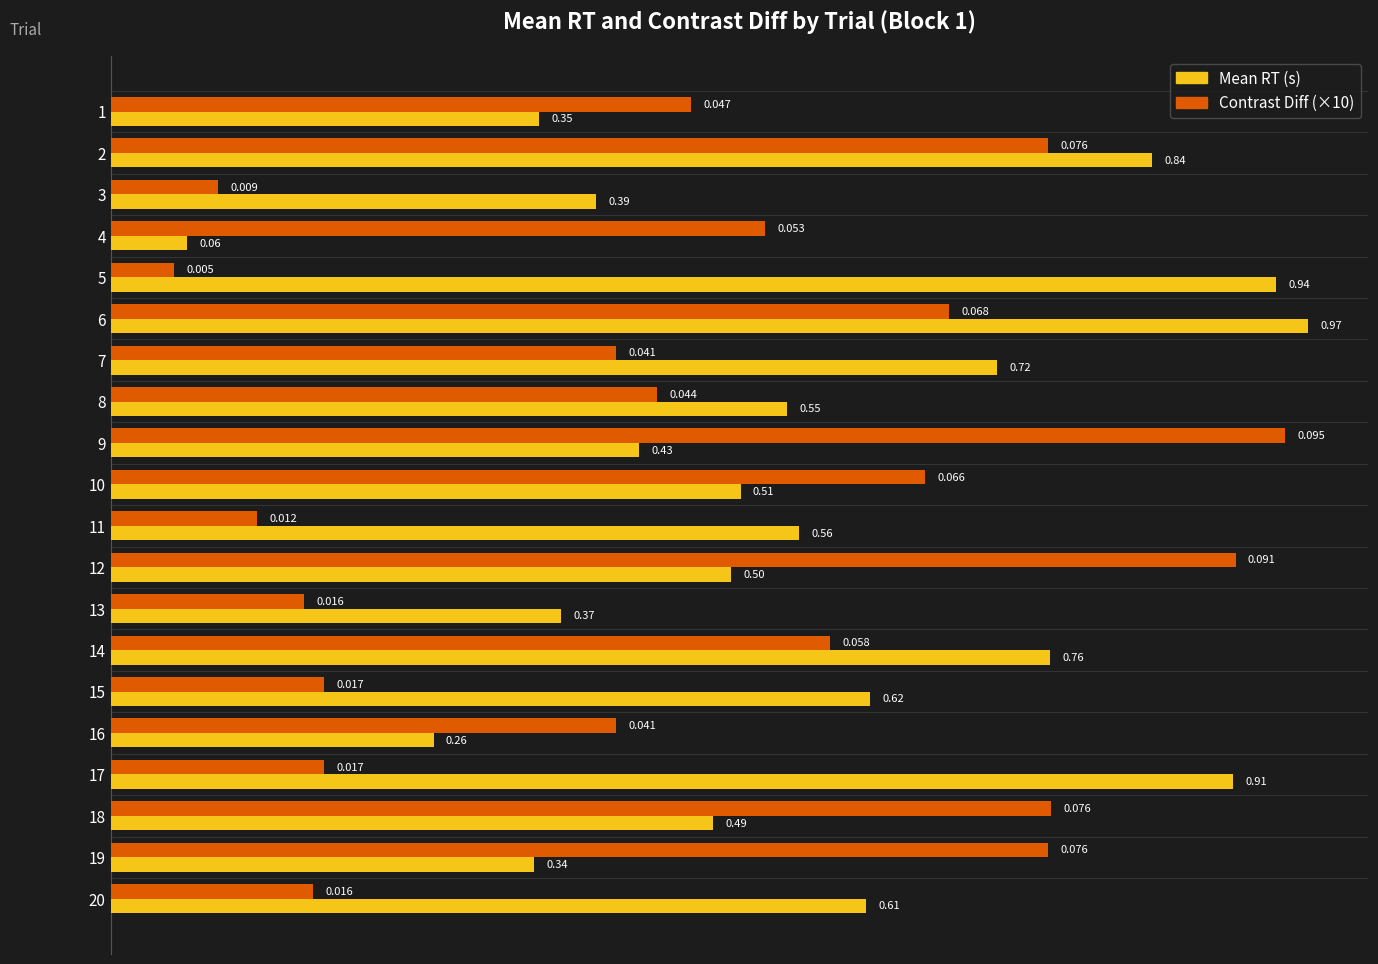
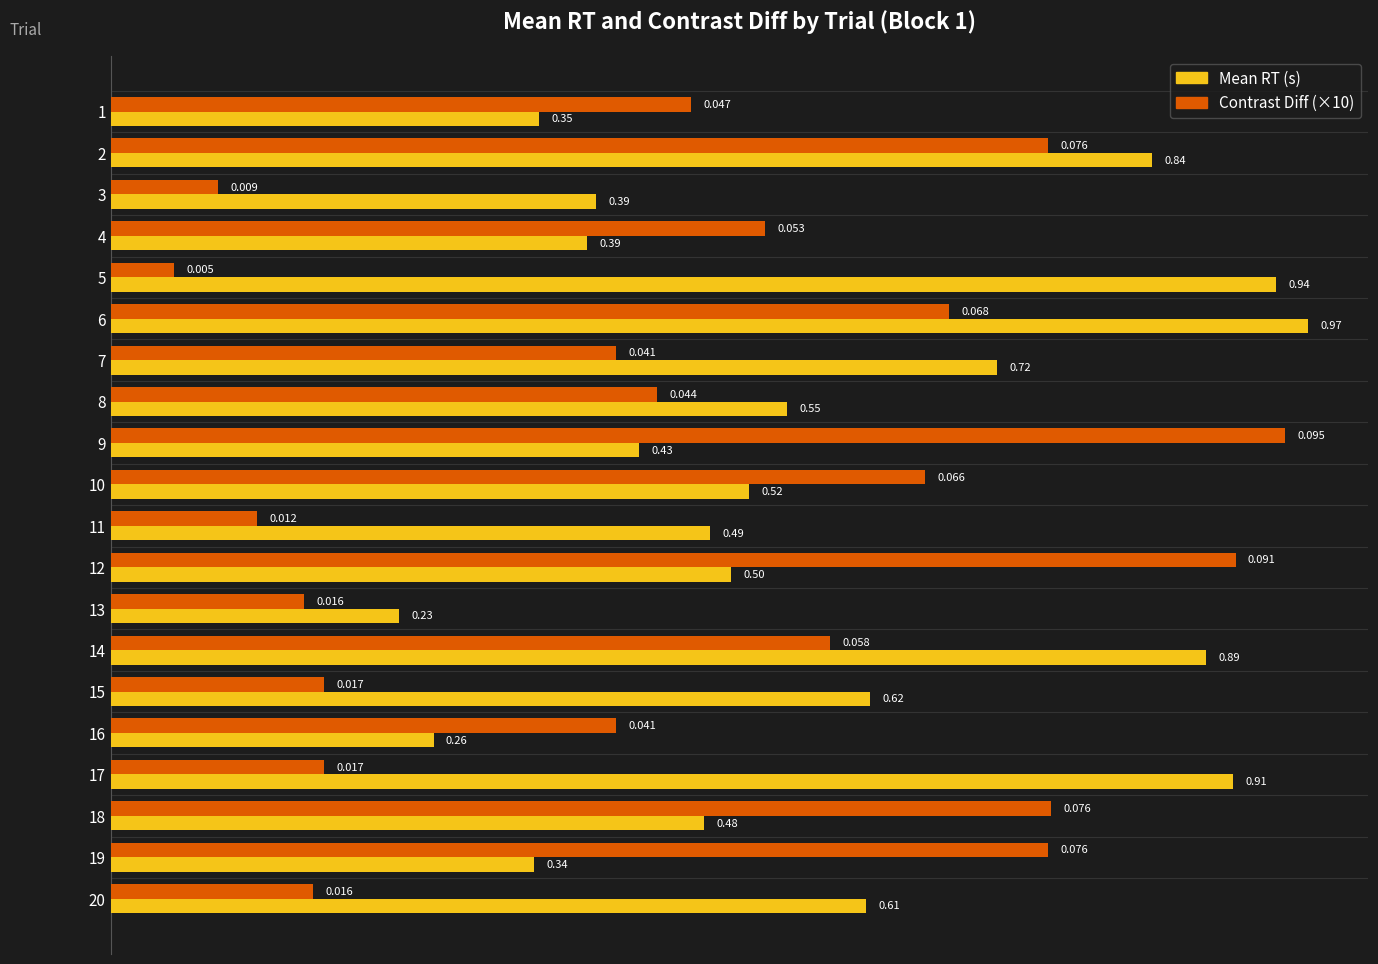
Mean RT (s), 4: 0.06 -> 0.39
Mean RT (s), 10: 0.51 -> 0.52
Mean RT (s), 11: 0.56 -> 0.49
Mean RT (s), 13: 0.37 -> 0.23
Mean RT (s), 14: 0.76 -> 0.89
Mean RT (s), 18: 0.49 -> 0.48
